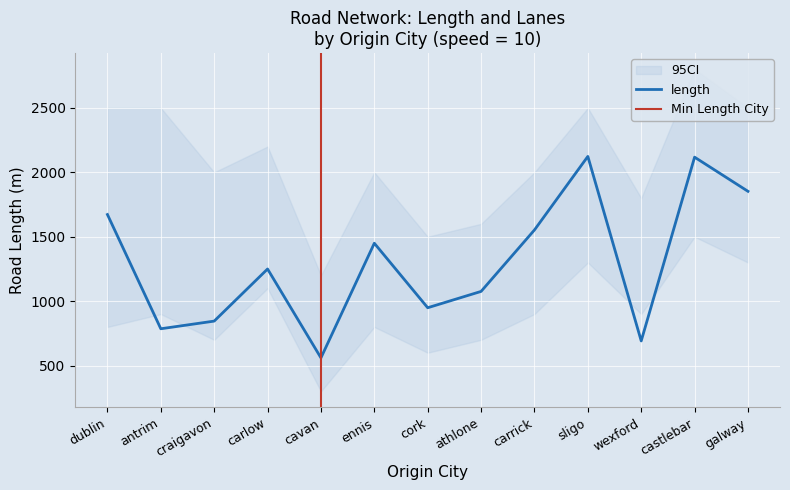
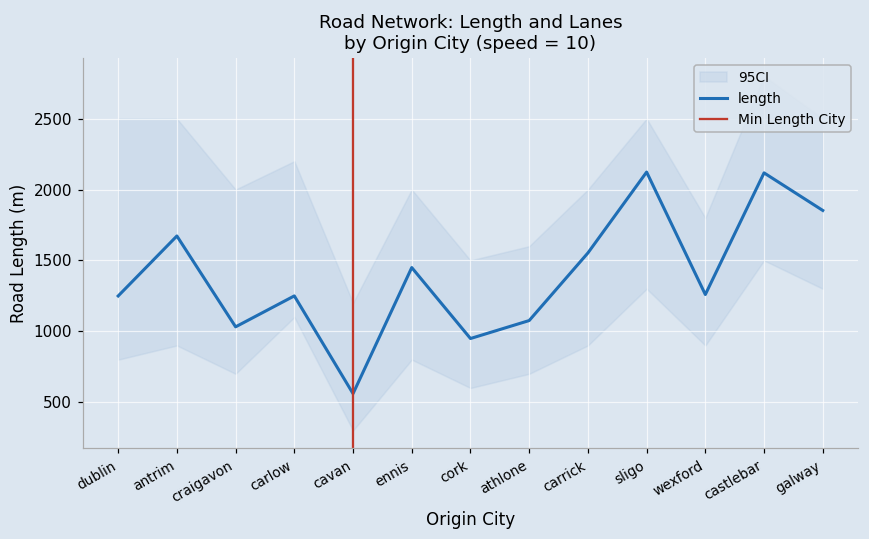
length, dublin: 1670 -> 1250
length, antrim: 790 -> 1670
length, craigavon: 850 -> 1030
length, wexford: 690 -> 1260
